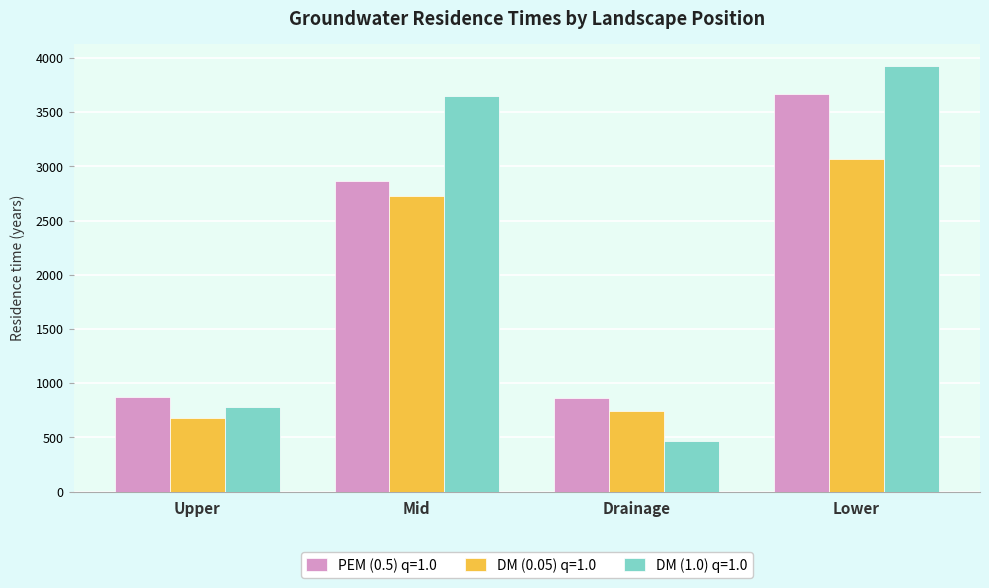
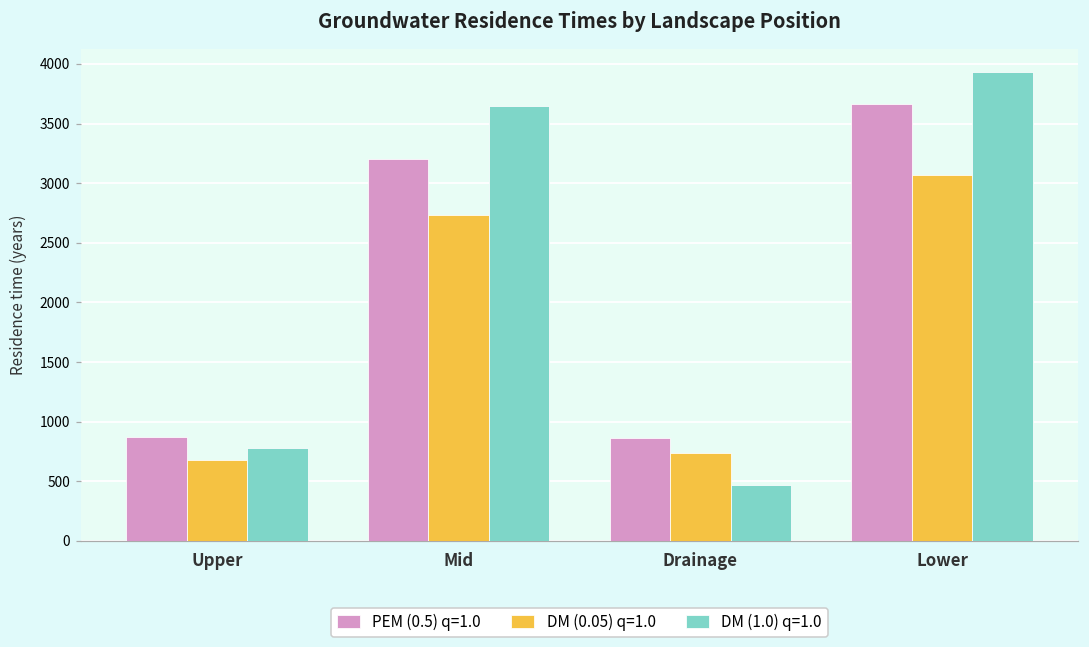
PEM (0.5) q=1.0, Mid: 2870 -> 3200
